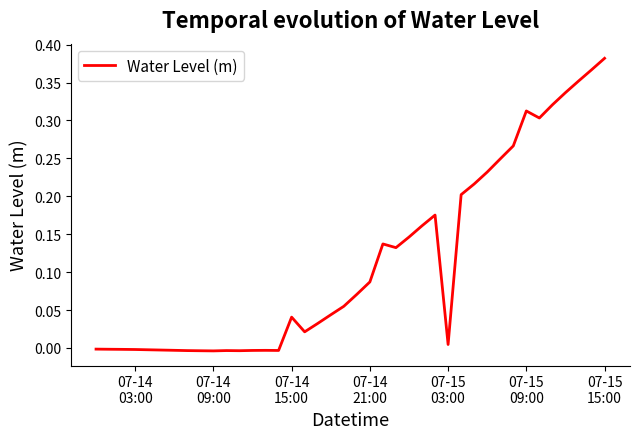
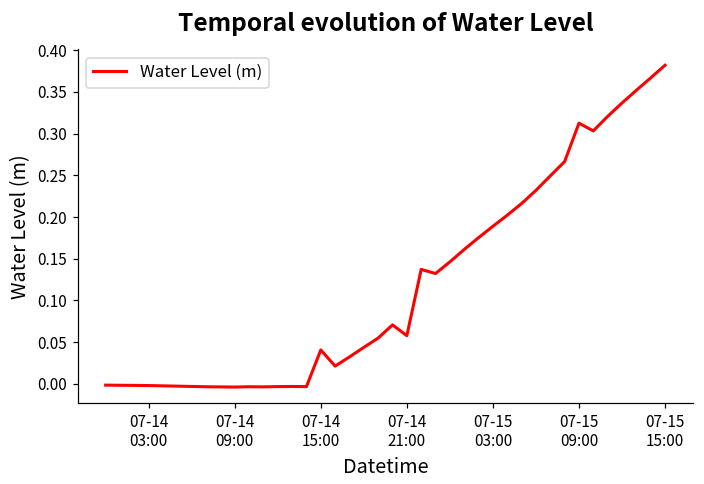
07-14 21:00: 0.09 -> 0.06
07-15 03:00: 0.00 -> 0.19
